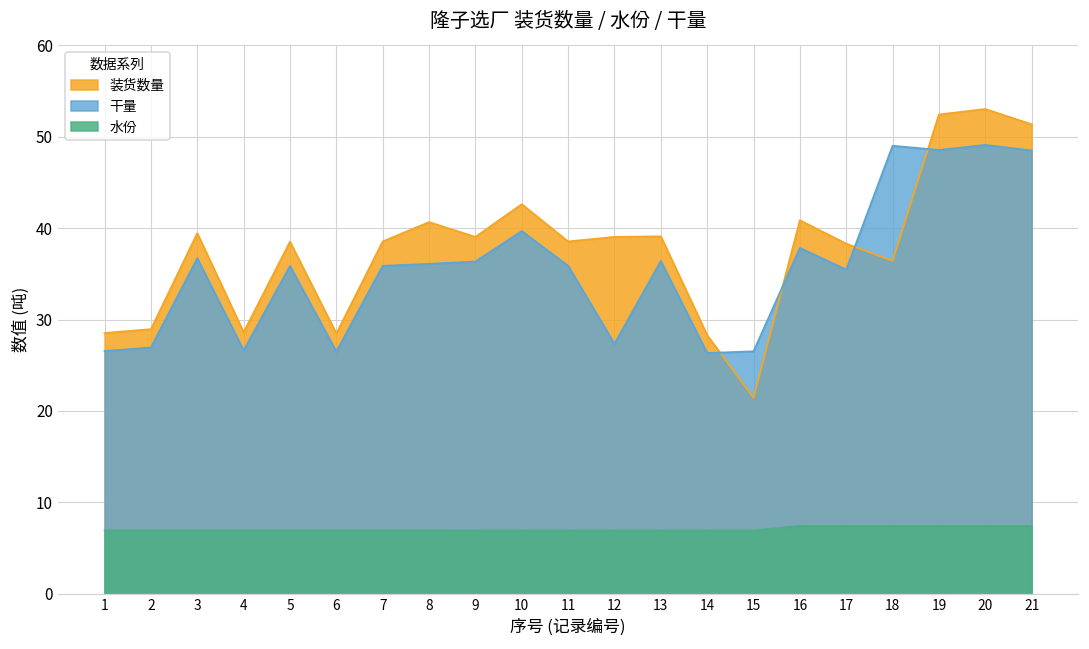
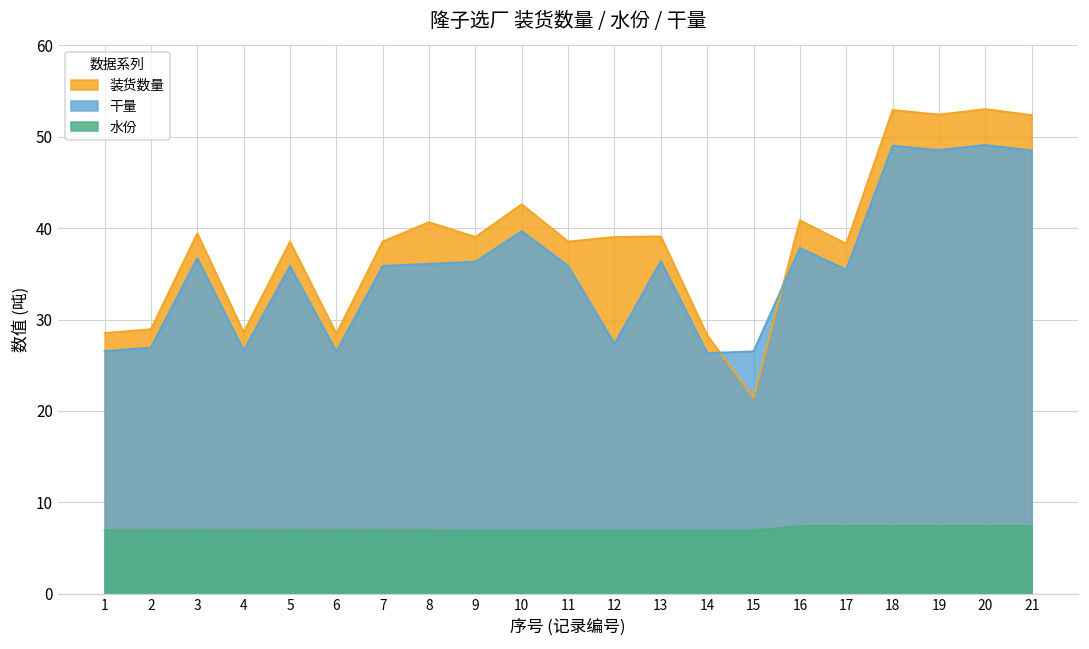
装货数量, 18: 36 -> 53
装货数量, 21: 51 -> 52
